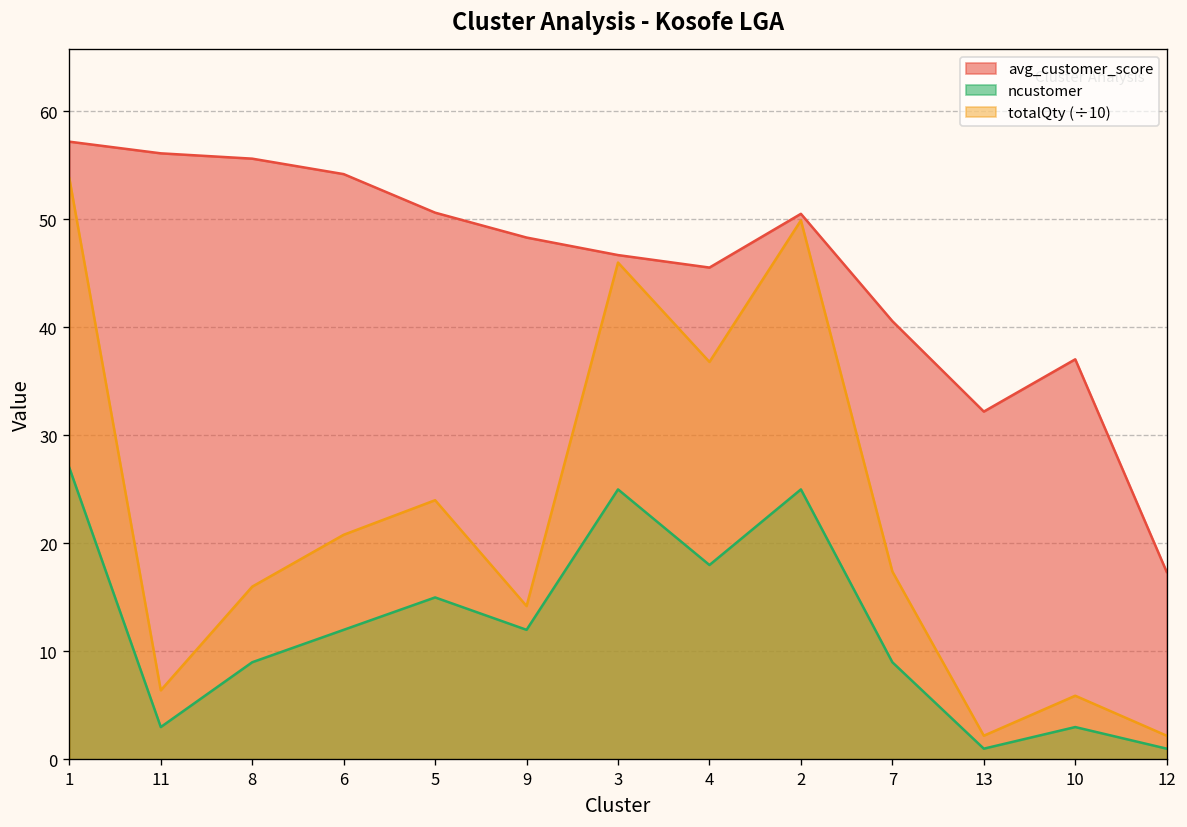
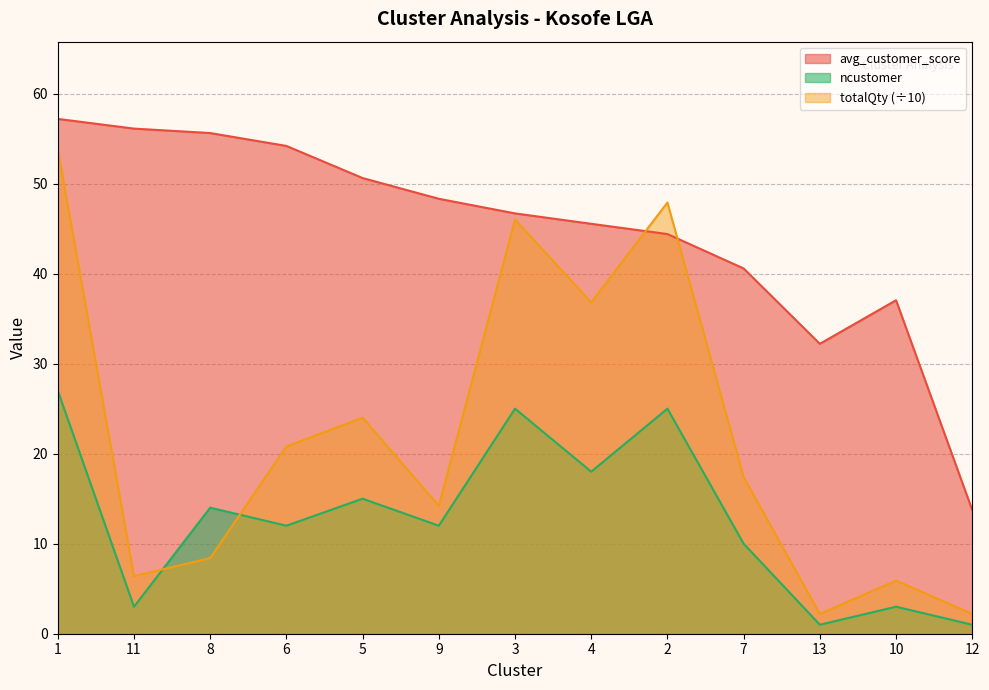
ncustomer, 8: 9 -> 14
totalQty (÷10), 8: 16 -> 8
avg_customer_score, 2: 51 -> 44
totalQty (÷10), 2: 50 -> 48
ncustomer, 7: 9 -> 10
avg_customer_score, 12: 17 -> 14
